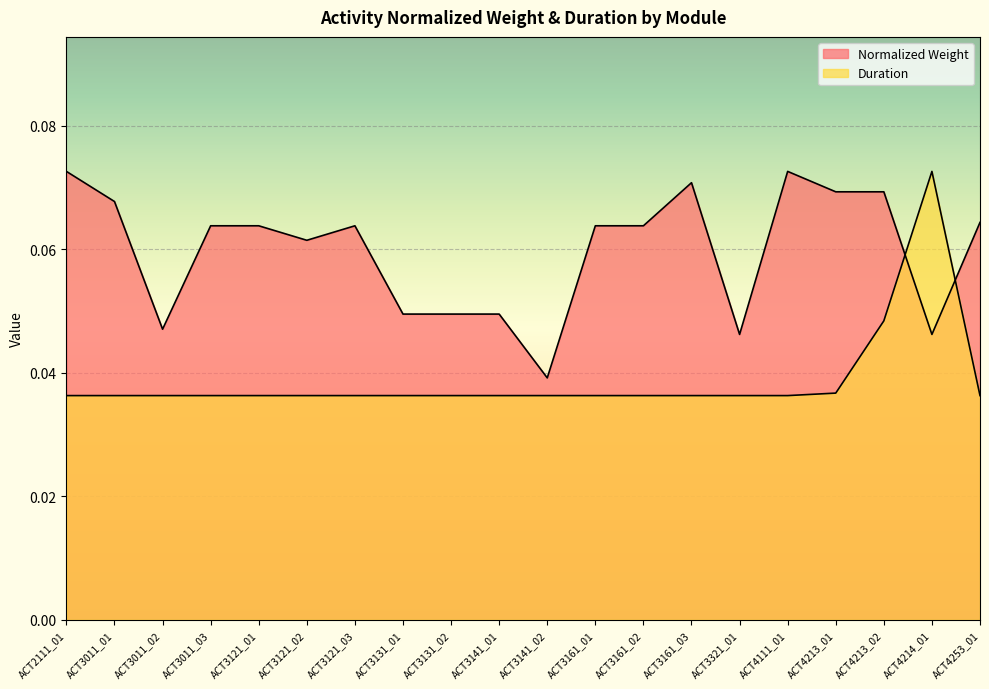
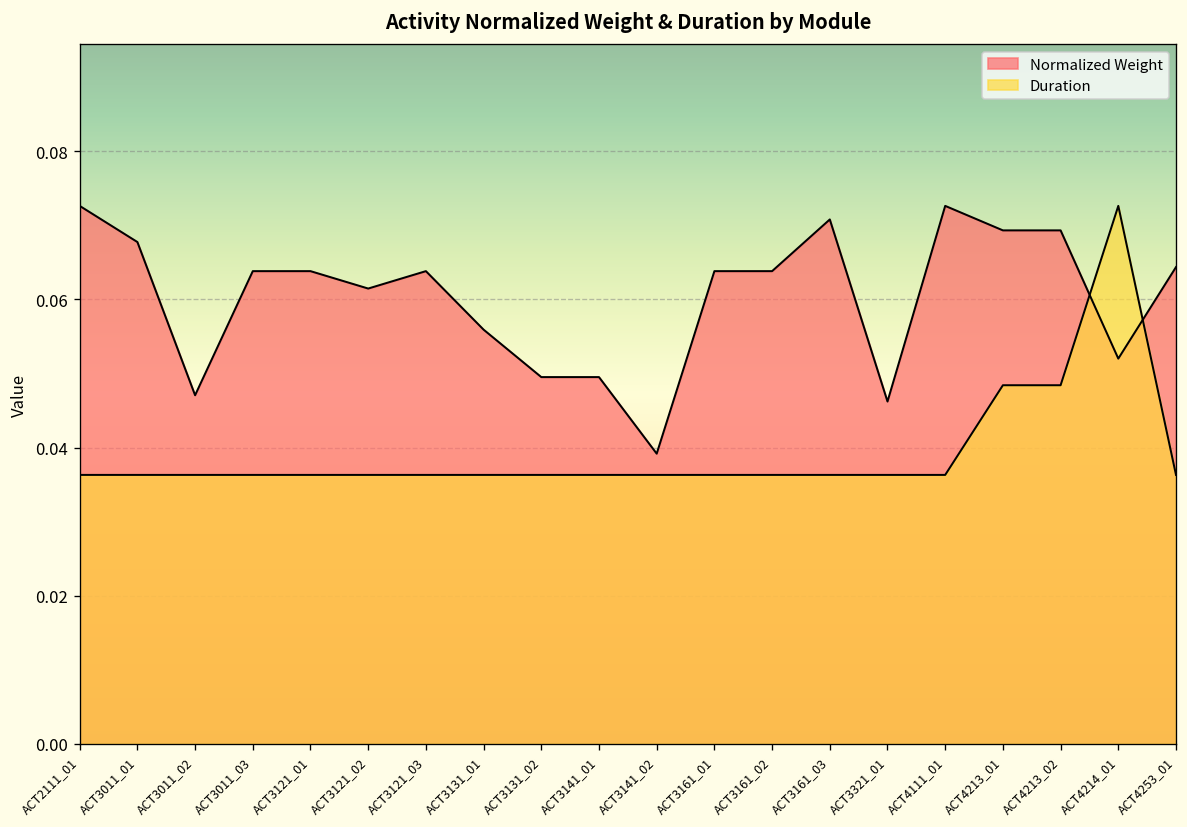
Normalized Weight, ACT3131_01: 0.050 -> 0.056
Duration, ACT4213_01: 0.037 -> 0.048
Normalized Weight, ACT4214_01: 0.046 -> 0.052
